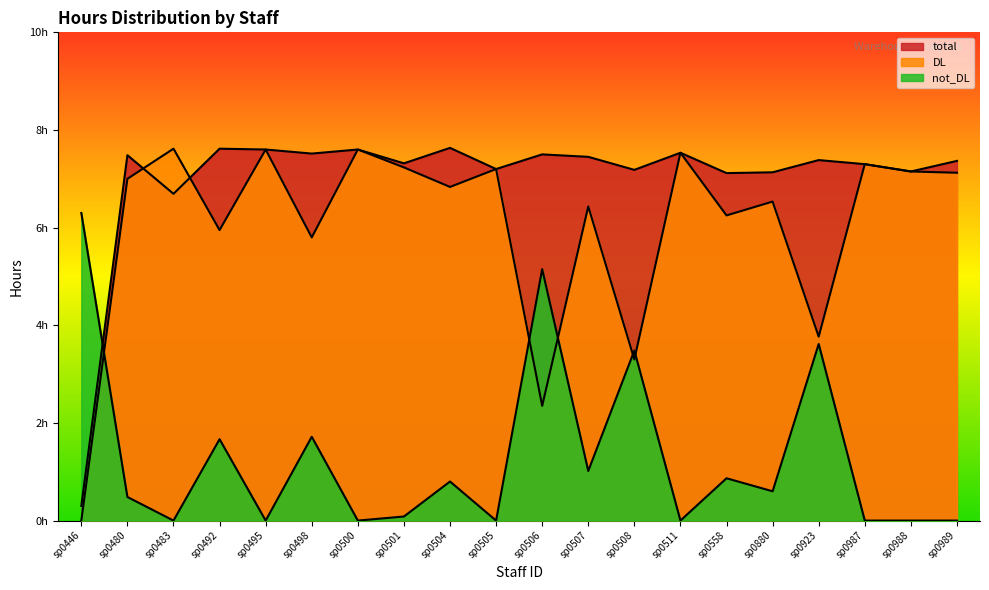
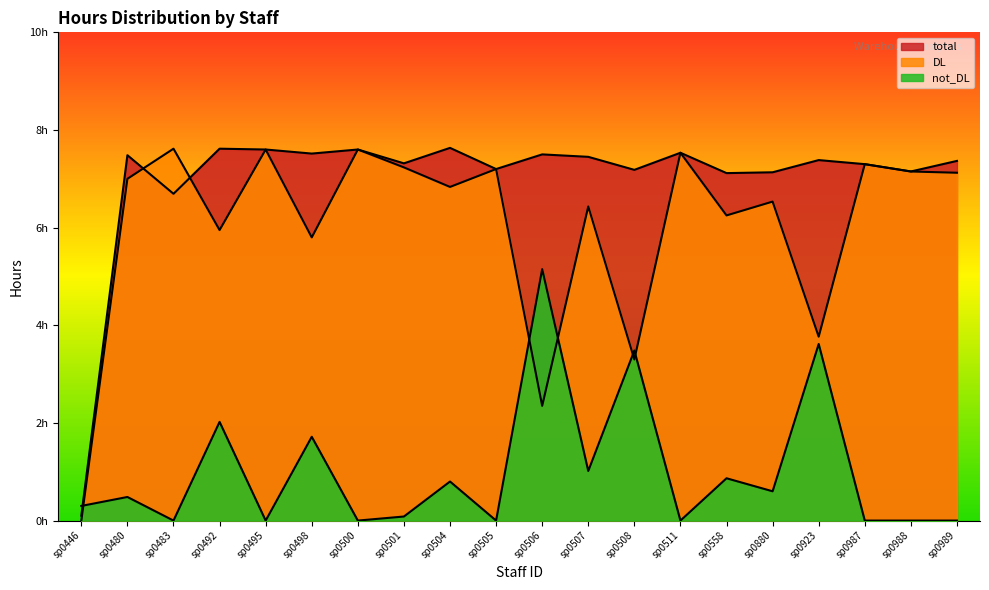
total, sp0446: 0.3h -> 0.1h
not_DL, sp0446: 6.3h -> 0.3h
not_DL, sp0492: 1.7h -> 2.0h
